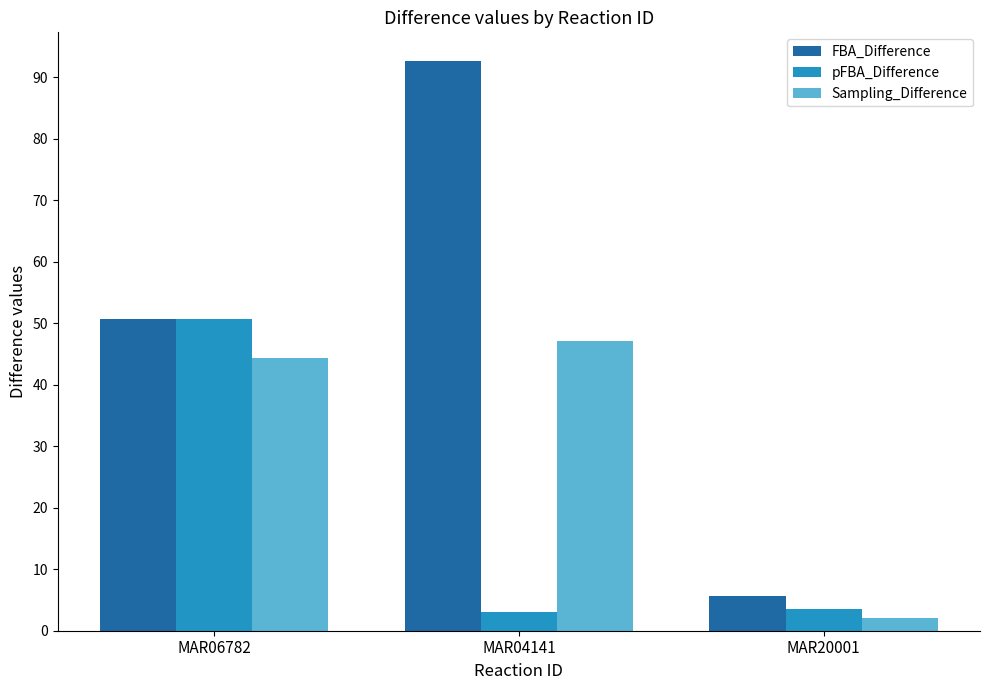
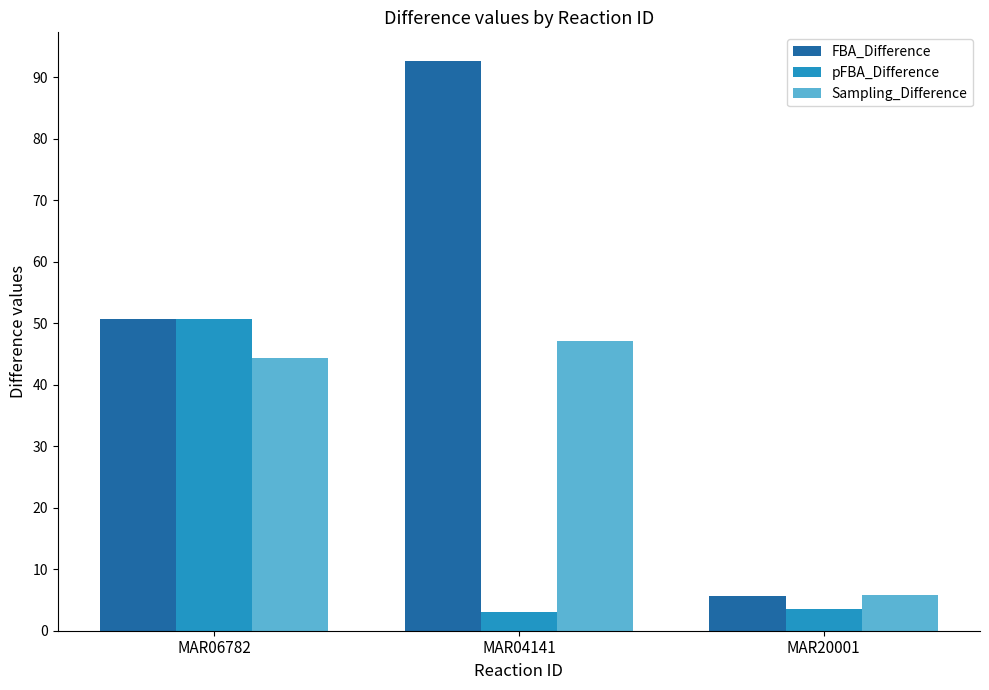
Sampling_Difference, MAR20001: 2 -> 6
